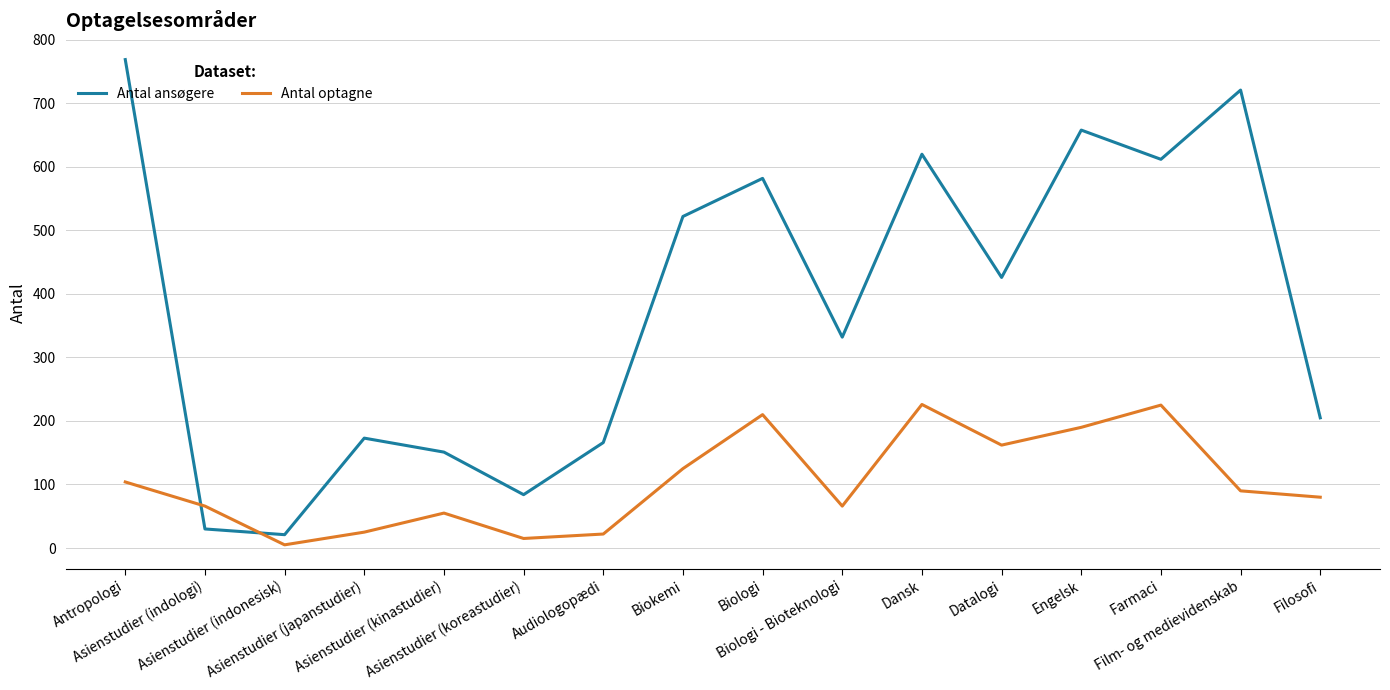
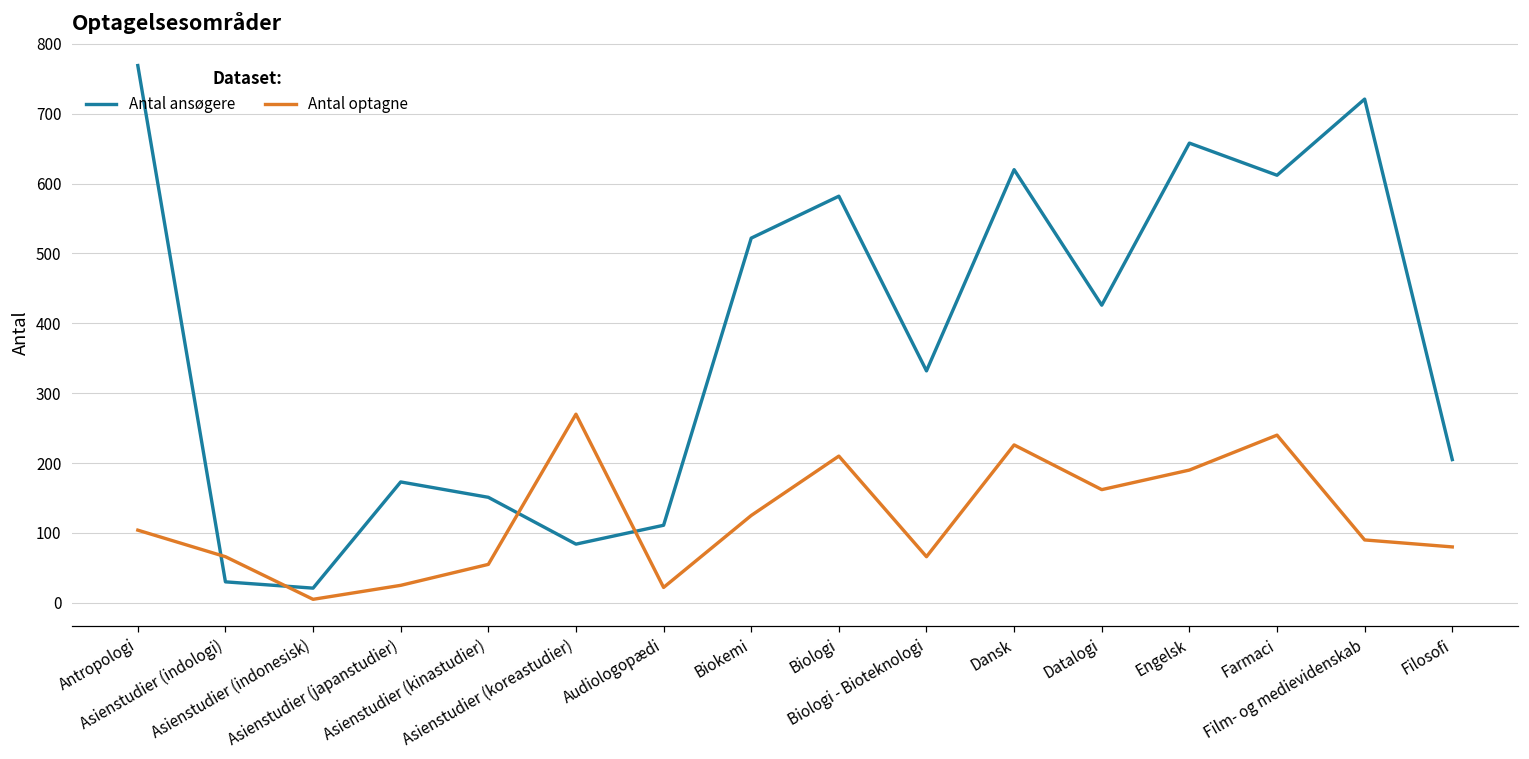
Antal optagne, Asienstudier (koreastudier): 20 -> 270
Antal ansøgere, Audiologopædi: 170 -> 110
Antal optagne, Farmaci: 230 -> 240
